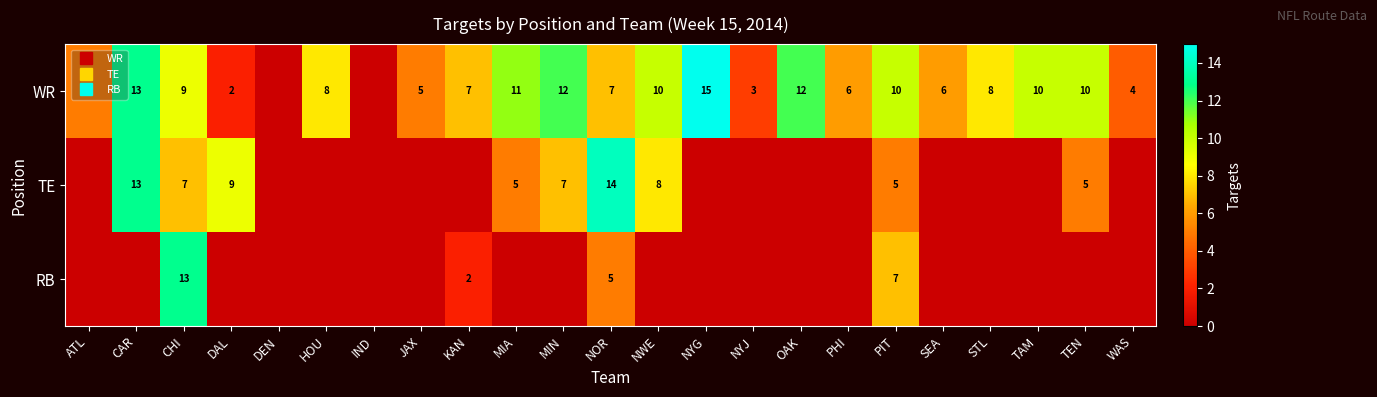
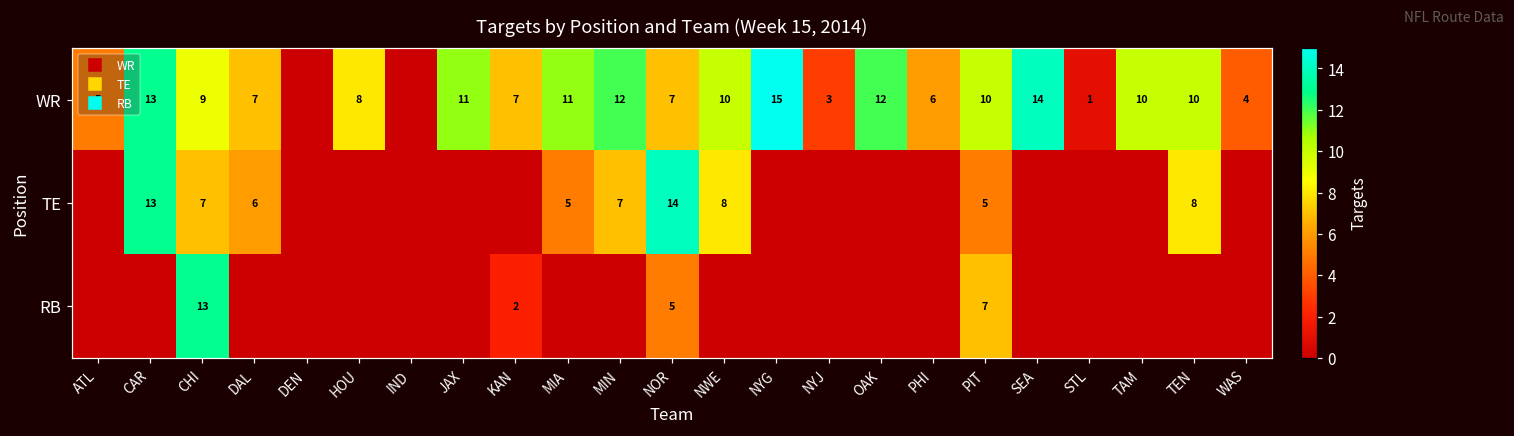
WR, DAL: 2 -> 7
WR, JAX: 5 -> 11
WR, SEA: 6 -> 14
WR, STL: 8 -> 1
TE, DAL: 9 -> 6
TE, TEN: 5 -> 8
